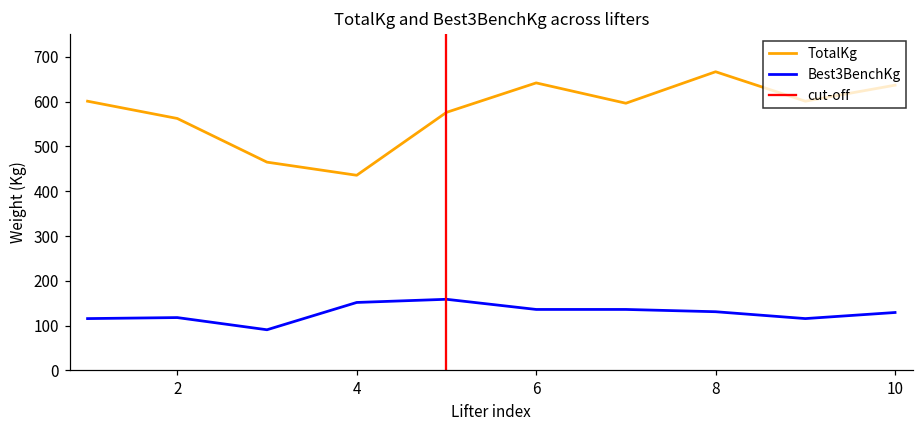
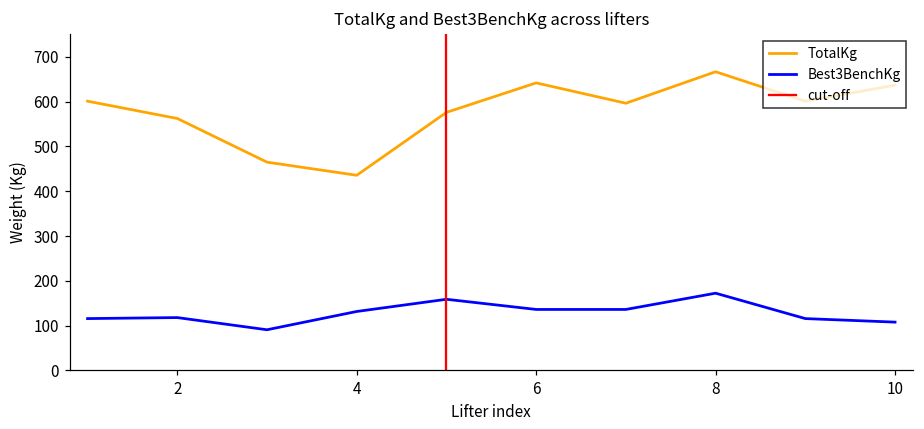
Best3BenchKg, 4: 150 -> 130
Best3BenchKg, 8: 130 -> 170
Best3BenchKg, 10: 130 -> 110
